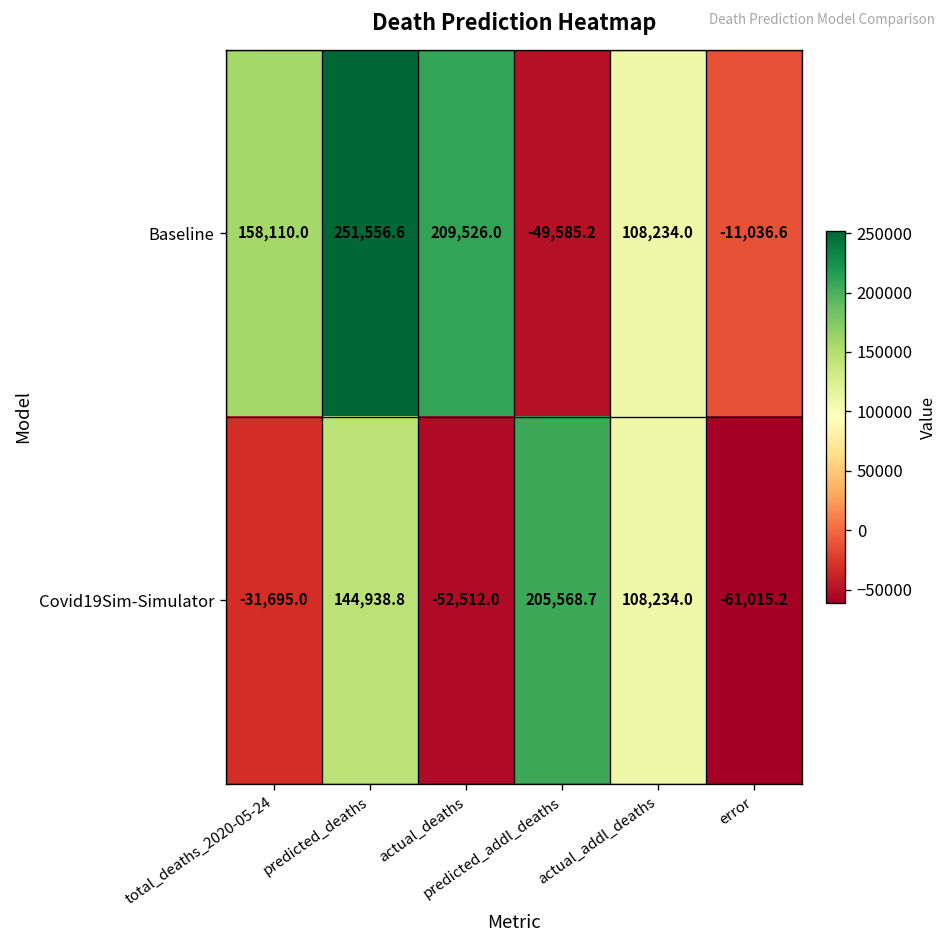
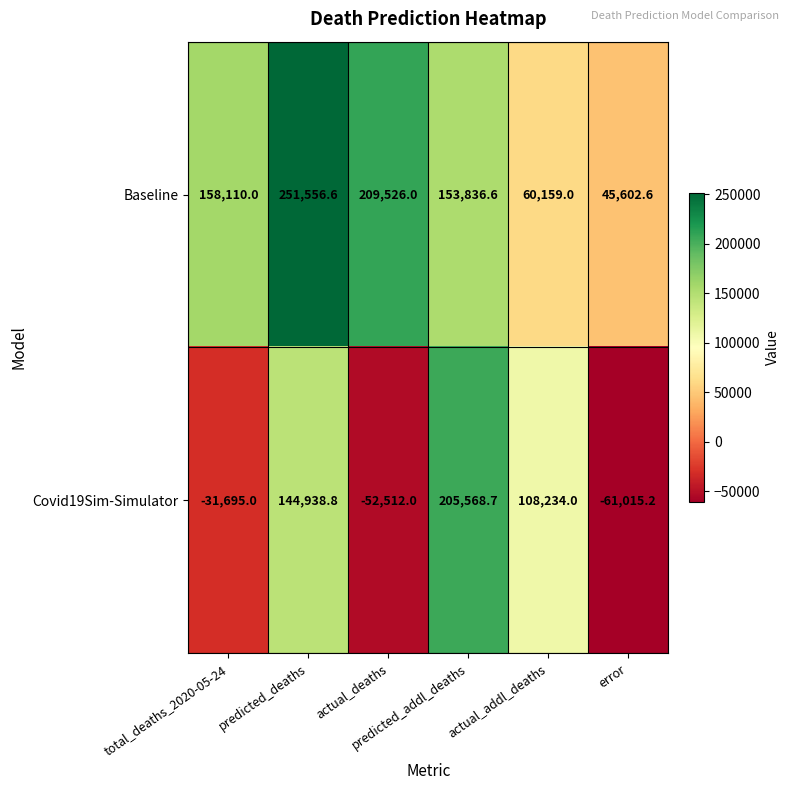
Baseline, predicted_addl_deaths: -49,585.2 -> 153,836.6
Baseline, actual_addl_deaths: 108,234.0 -> 60,159.0
Baseline, error: -11,036.6 -> 45,602.6
